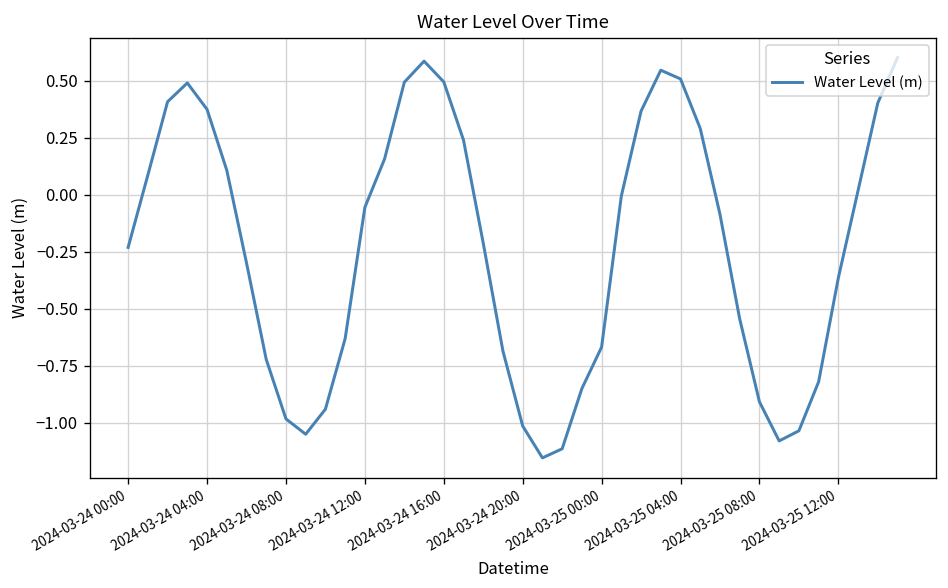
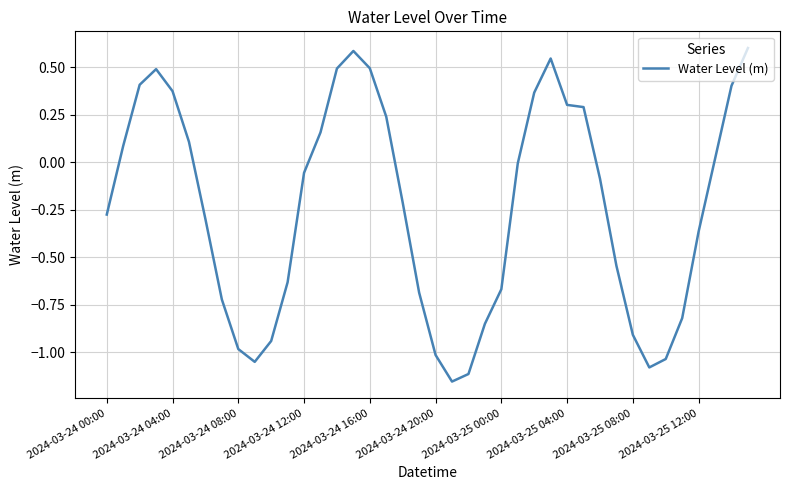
2024-03-24 00:00: -0.23 -> -0.28
2024-03-25 04:00: 0.51 -> 0.30
